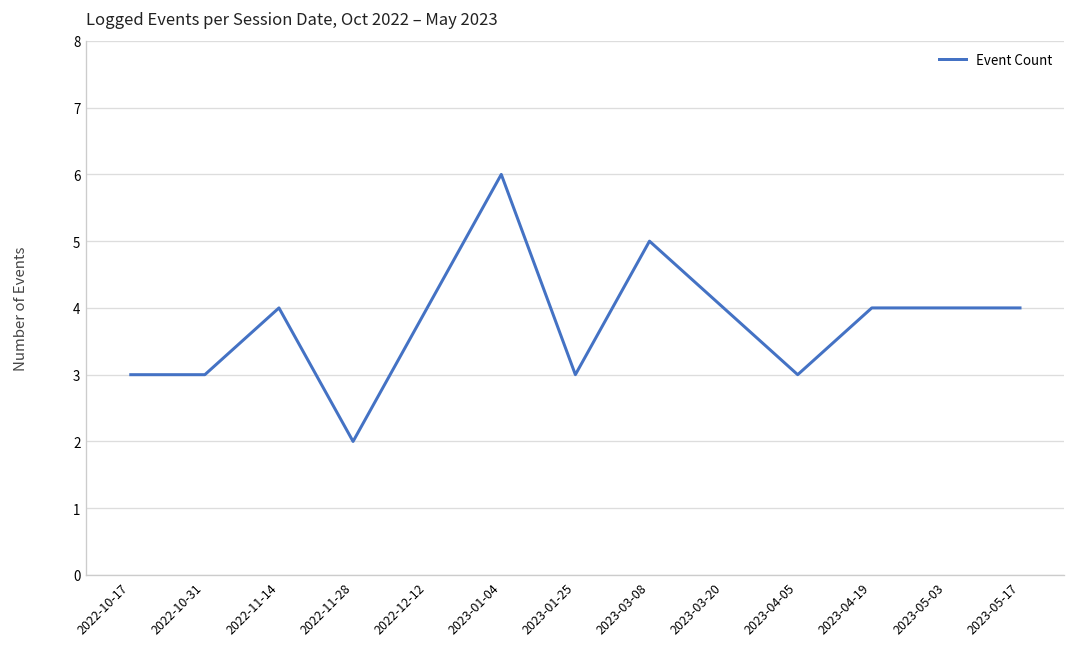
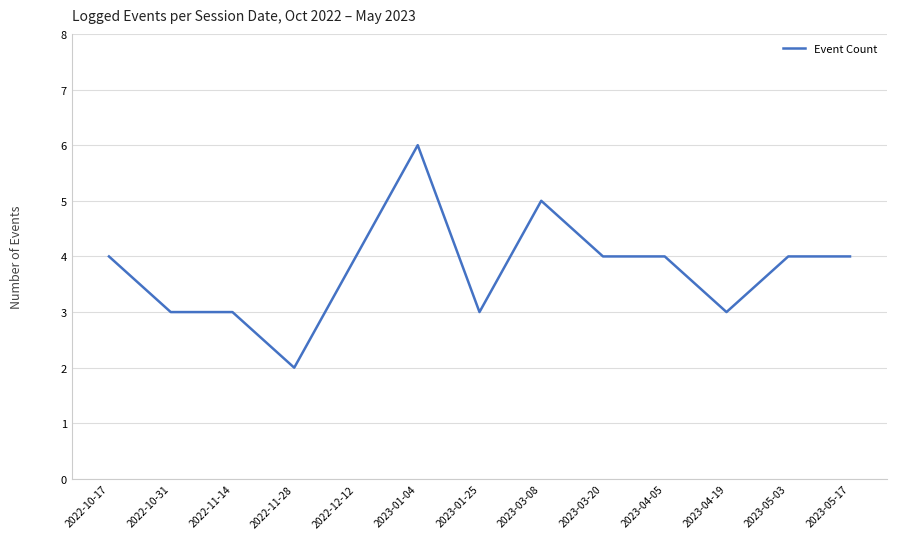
2022-10-17: 3 -> 4
2022-11-14: 4 -> 3
2023-04-05: 3 -> 4
2023-04-19: 4 -> 3
